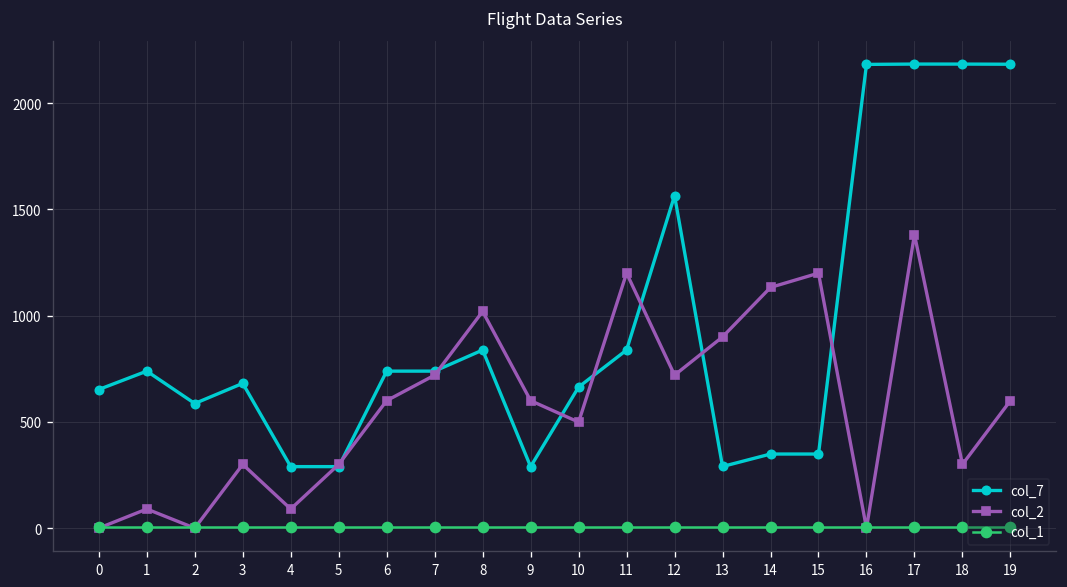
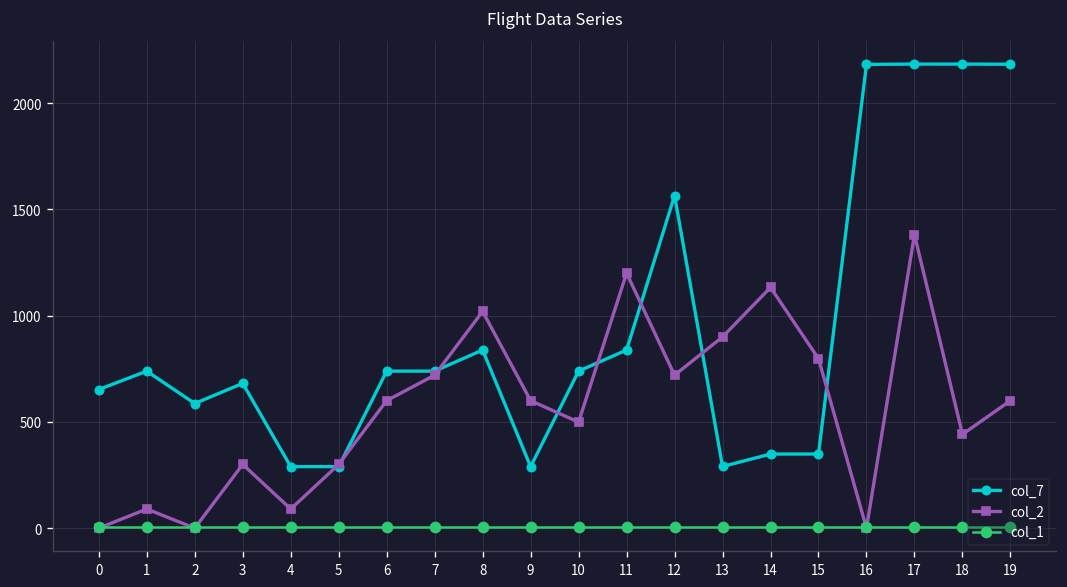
col_7, 10: 660 -> 740
col_2, 15: 1200 -> 800
col_2, 18: 300 -> 440
